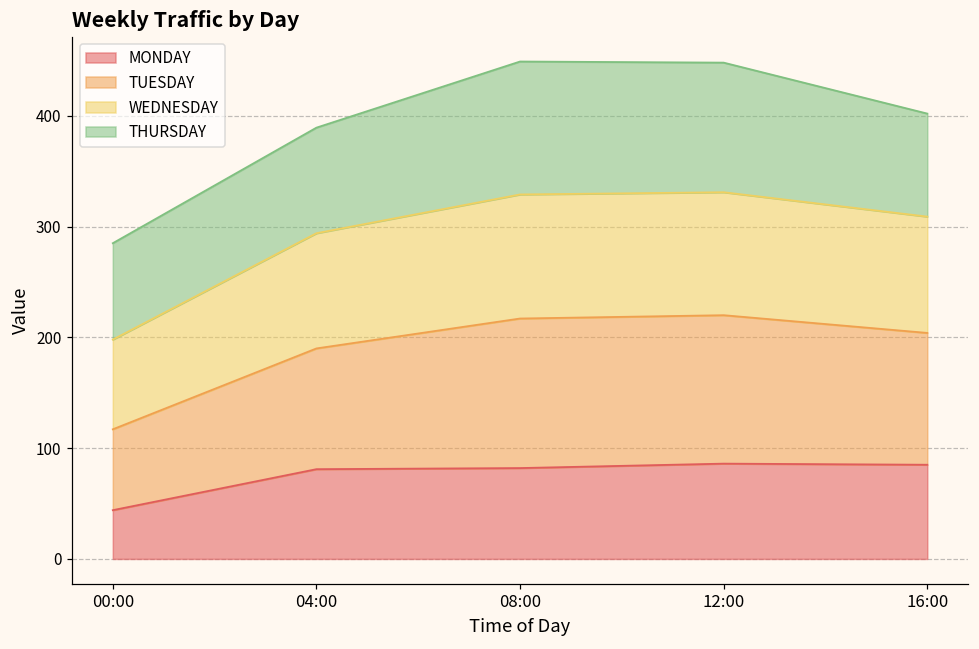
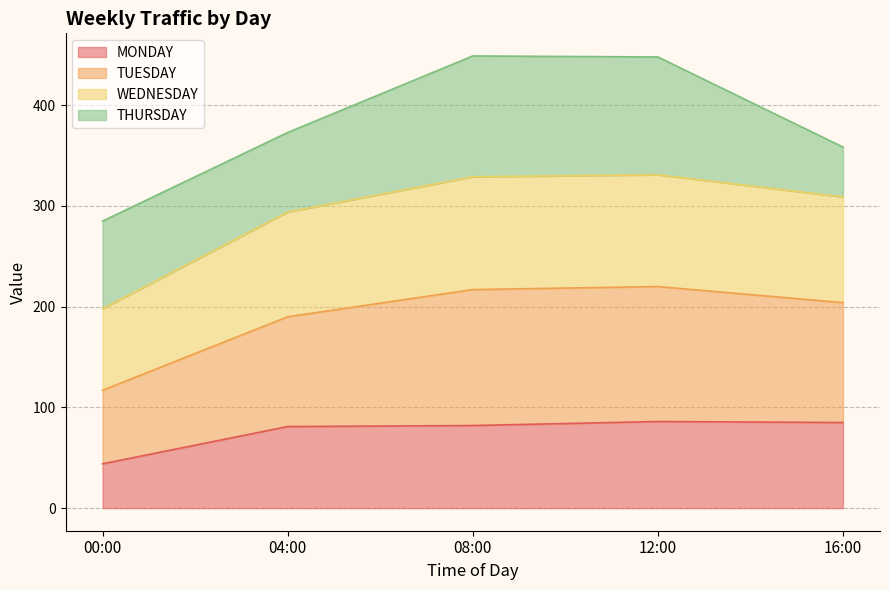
THURSDAY, 04:00: 95 -> 79
THURSDAY, 16:00: 93 -> 50
